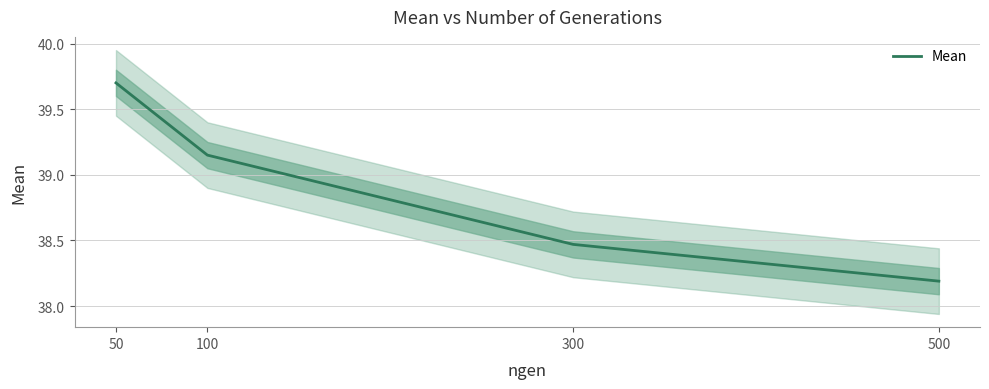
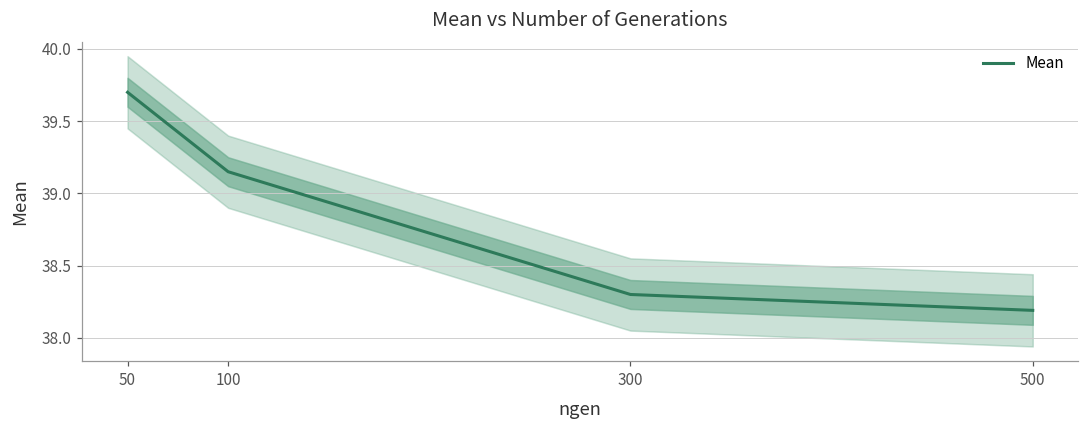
Mean, 300: 38.47 -> 38.30
